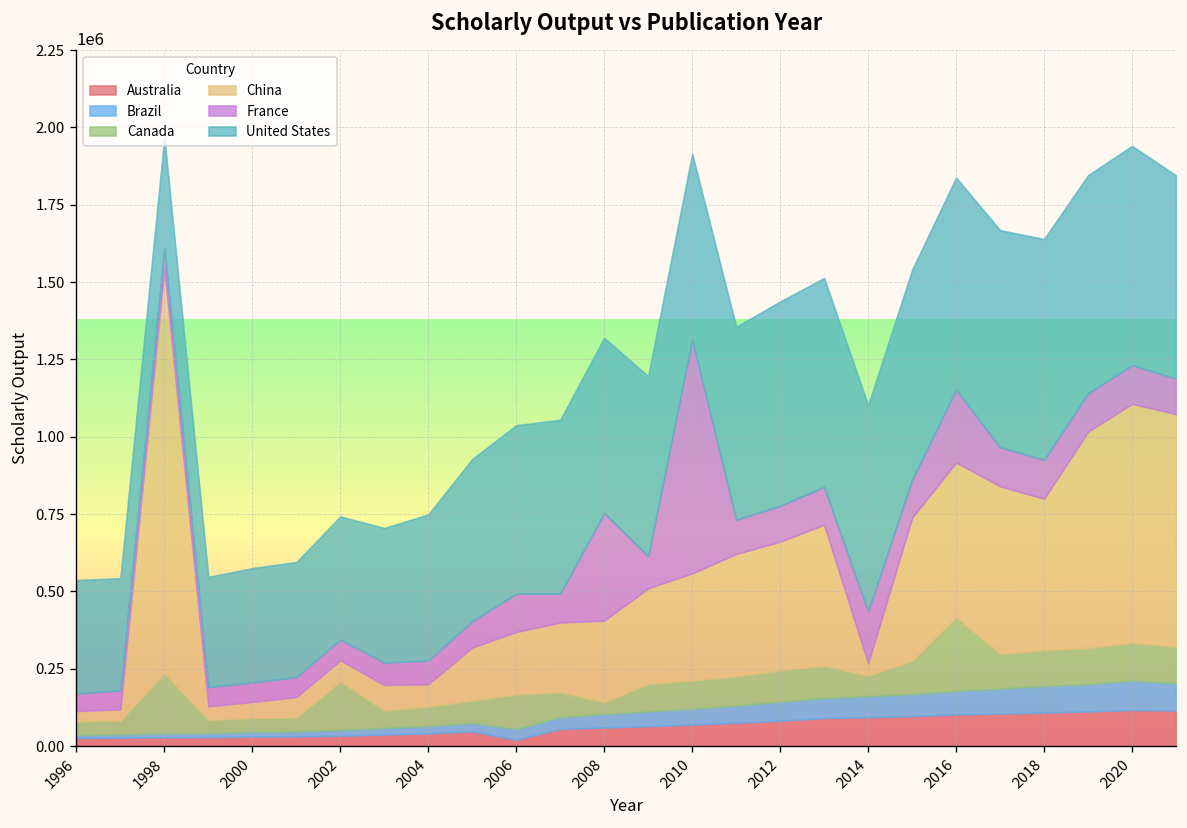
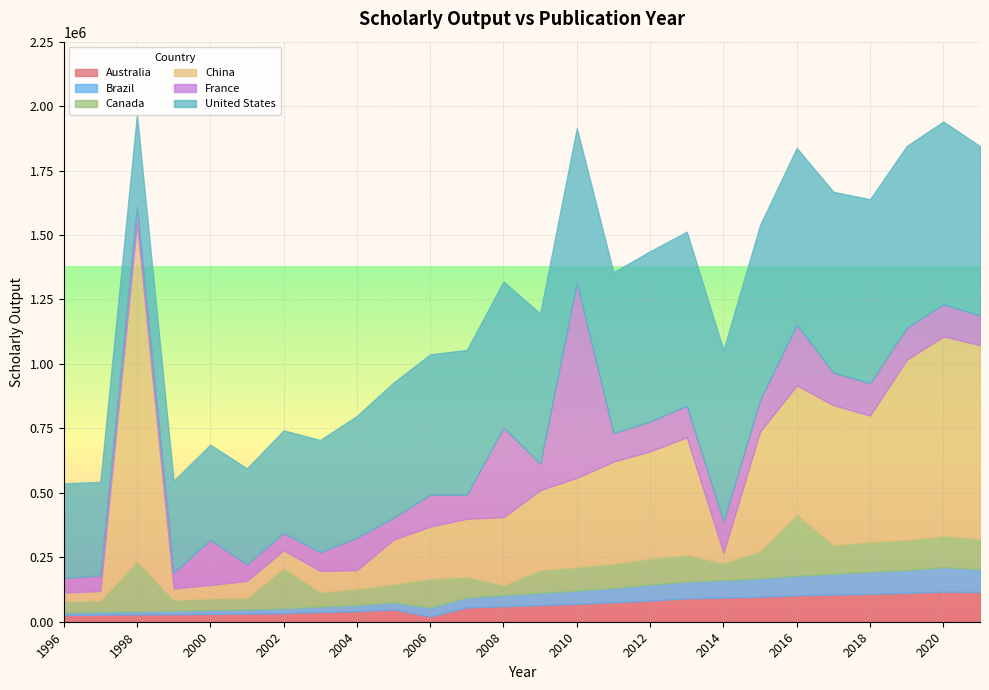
France, 2000: 60000 -> 170000
France, 2004: 80000 -> 130000
France, 2014: 170000 -> 120000
